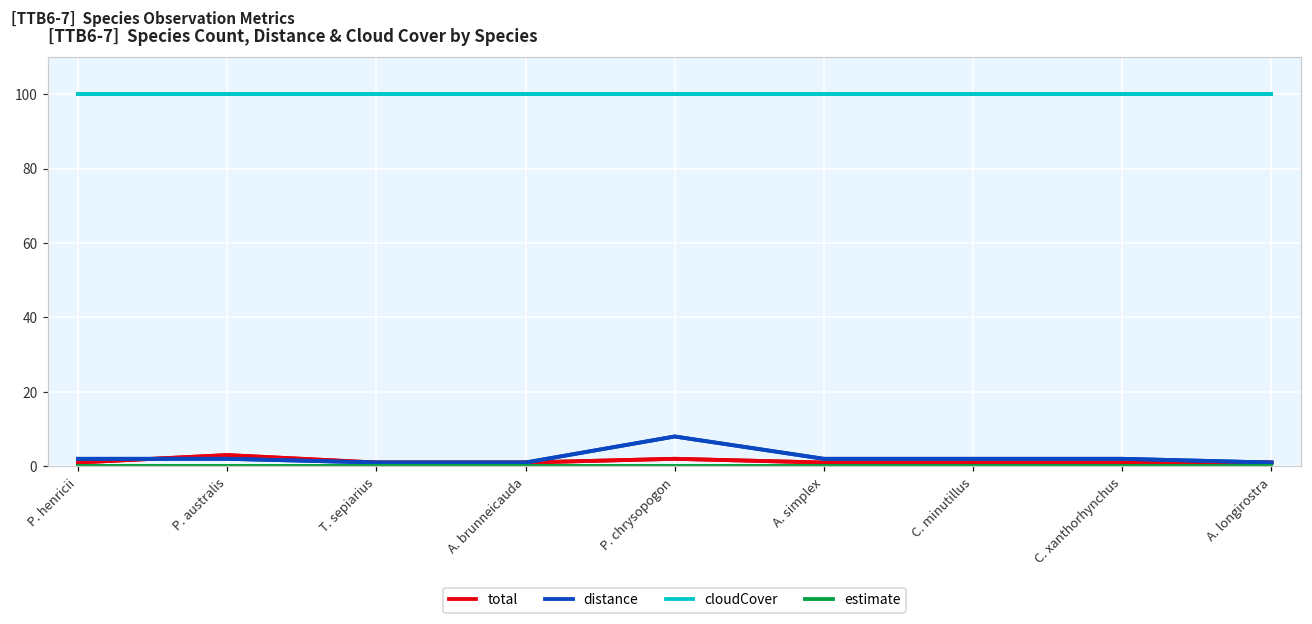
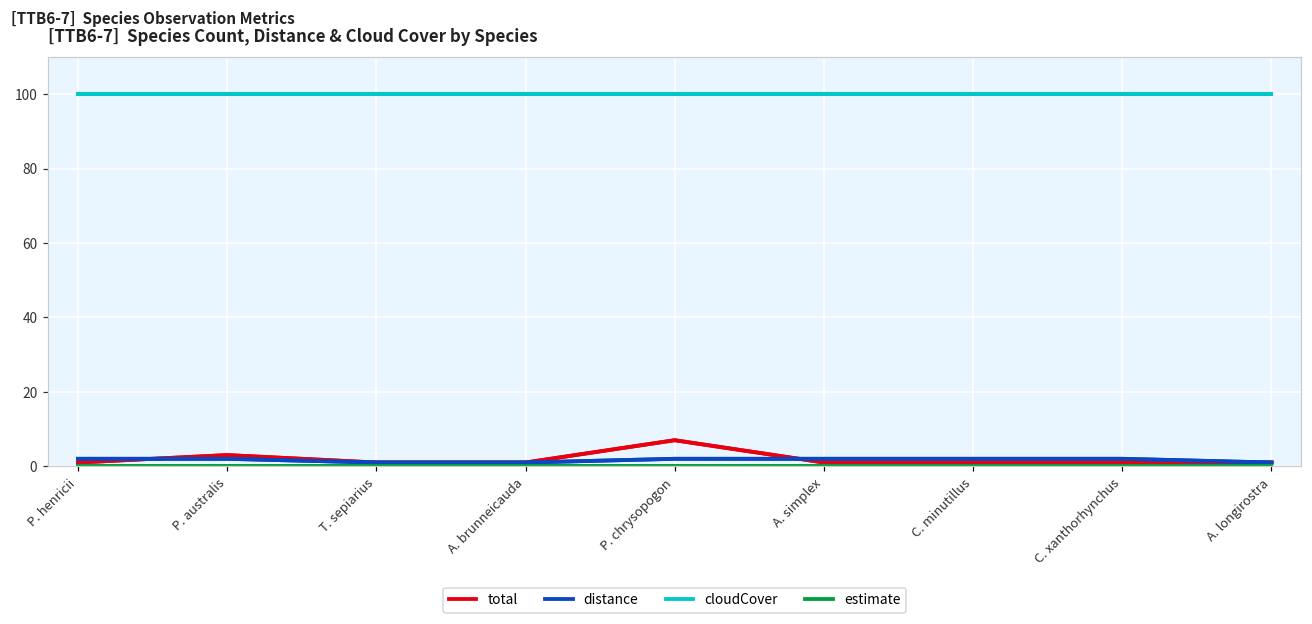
total, P. chrysopogon: 2 -> 7
distance, P. chrysopogon: 8 -> 2
